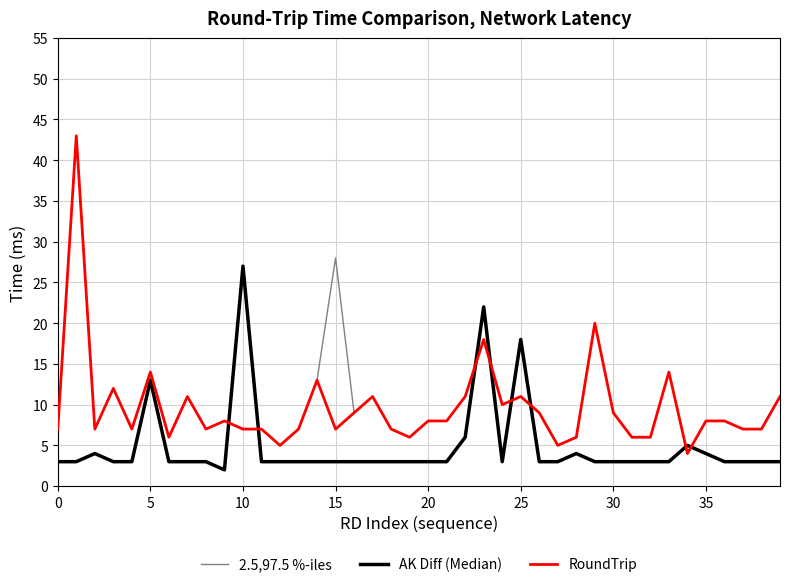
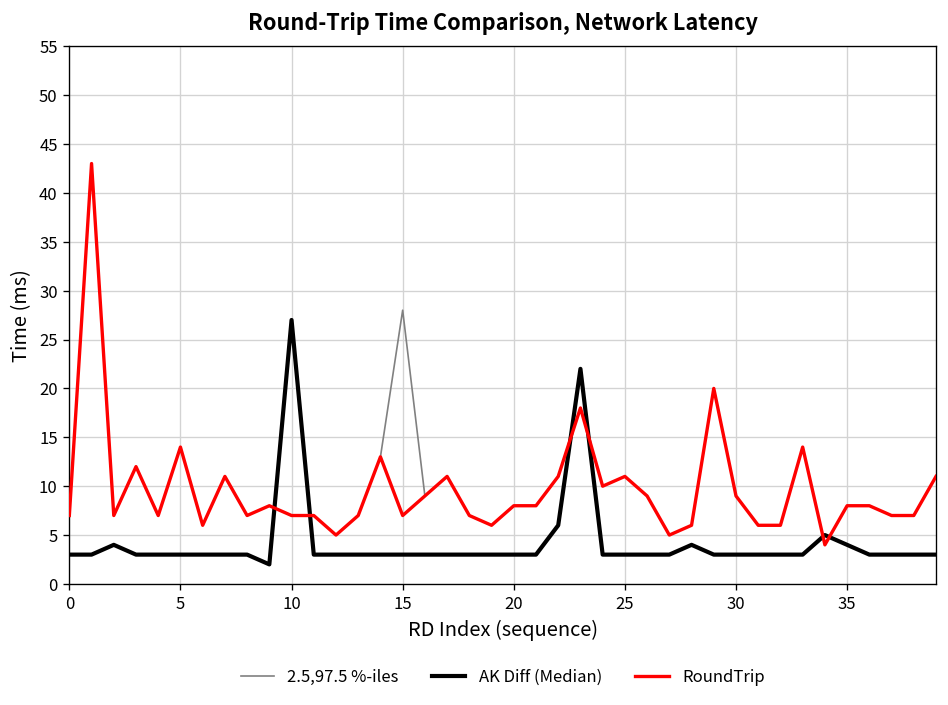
AK Diff (Median), 5: 13 -> 3
AK Diff (Median), 25: 18 -> 3
